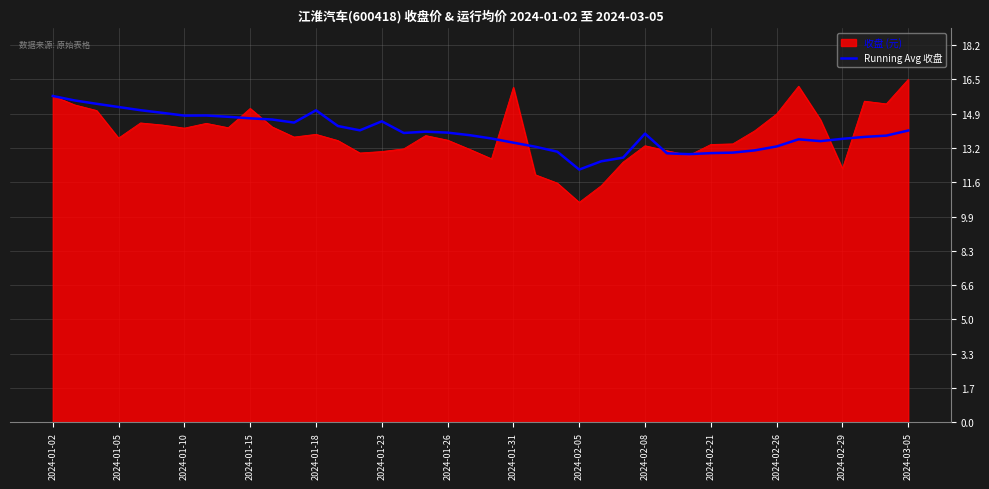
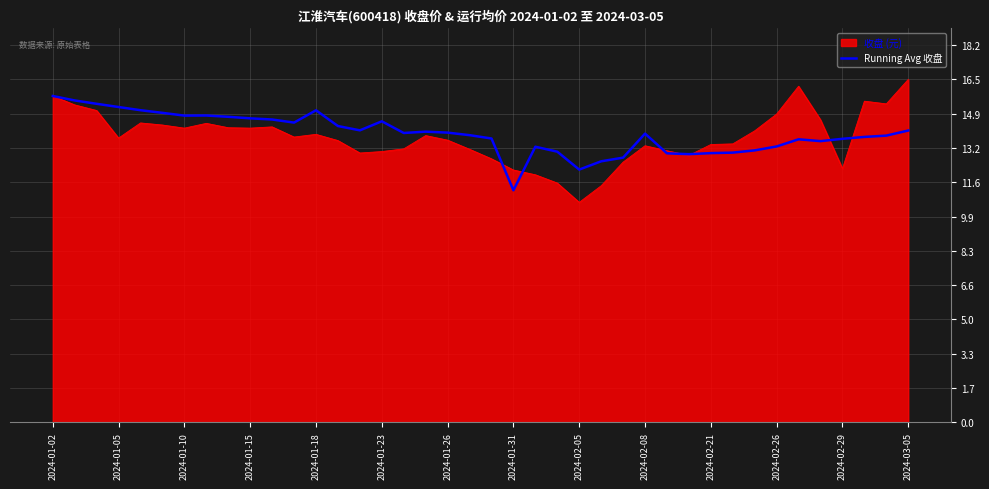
收盘 (元), 2024-01-15: 15.1 -> 14.2
收盘 (元), 2024-01-31: 16.2 -> 12.2
Running Avg 收盘, 2024-01-31: 13.5 -> 11.2
